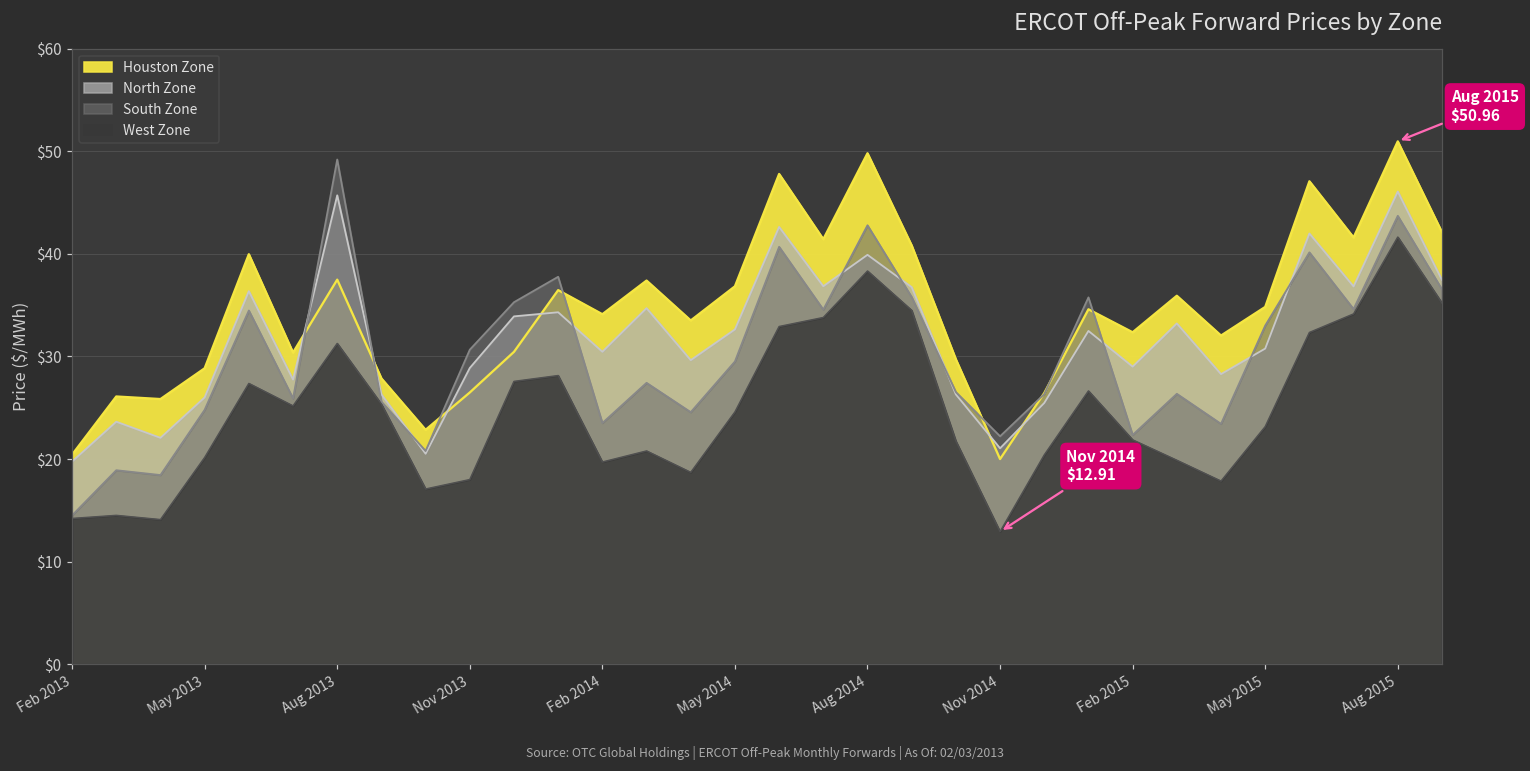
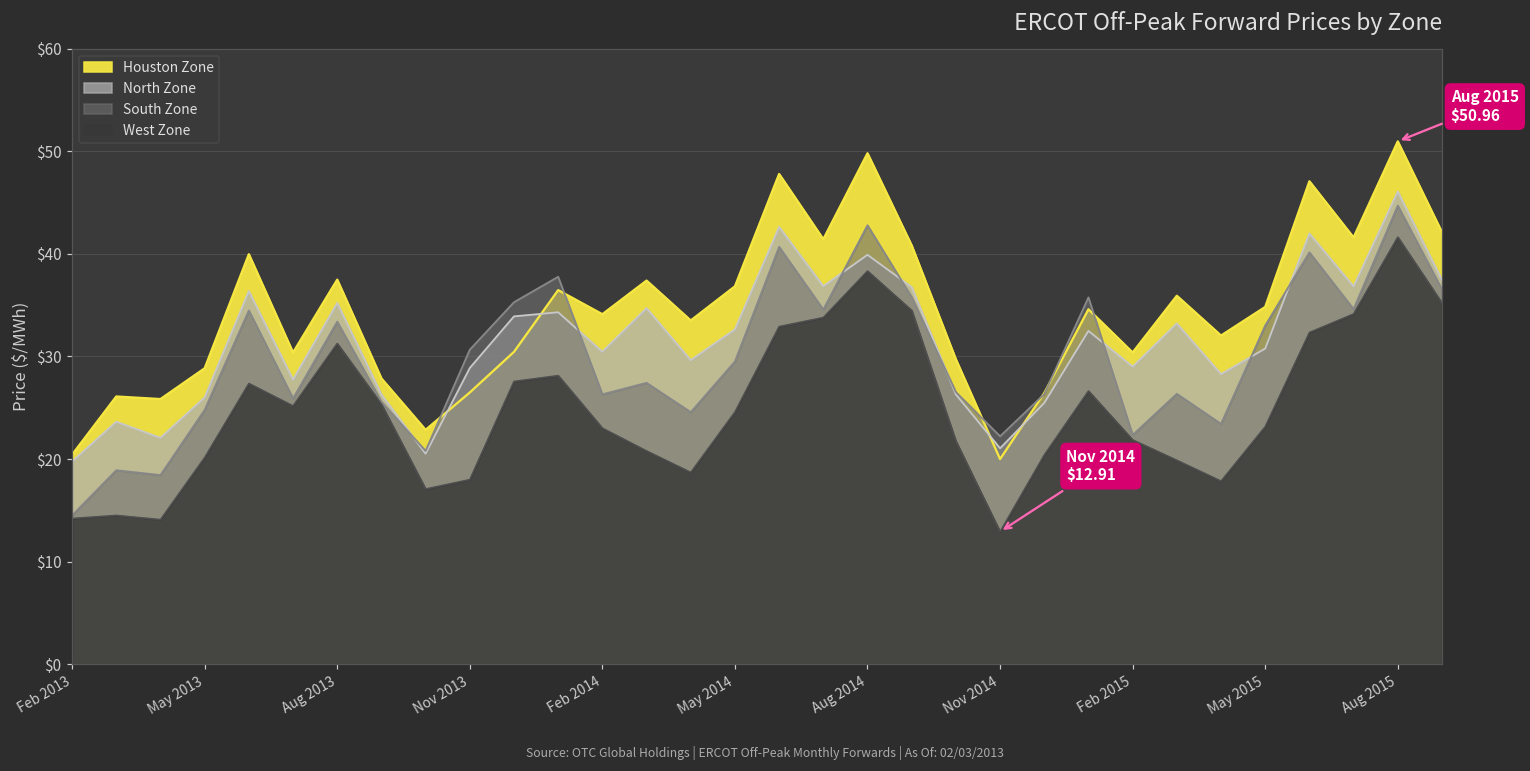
North Zone, Aug 2013: $46 -> $35
South Zone, Aug 2013: $49 -> $33
South Zone, Feb 2014: $24 -> $26
West Zone, Feb 2014: $20 -> $23
Houston Zone, Feb 2015: $32 -> $30
South Zone, Aug 2015: $44 -> $45
